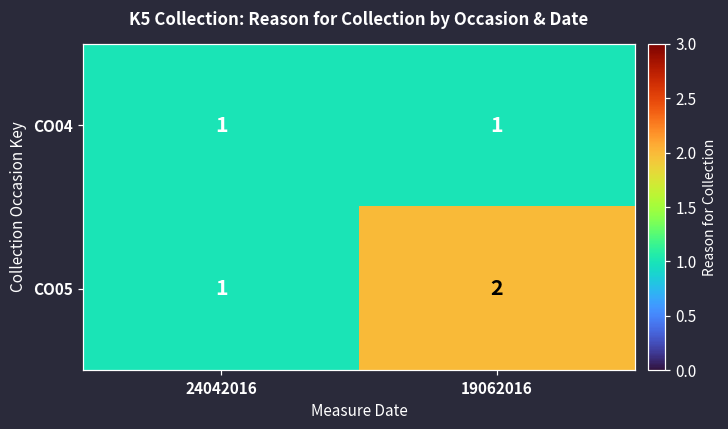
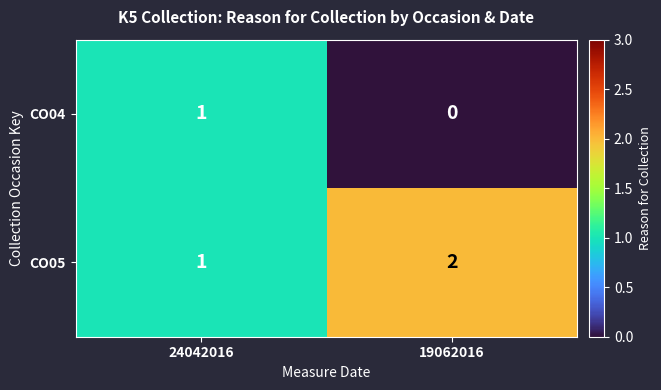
CO04, 19062016: 1 -> 0
